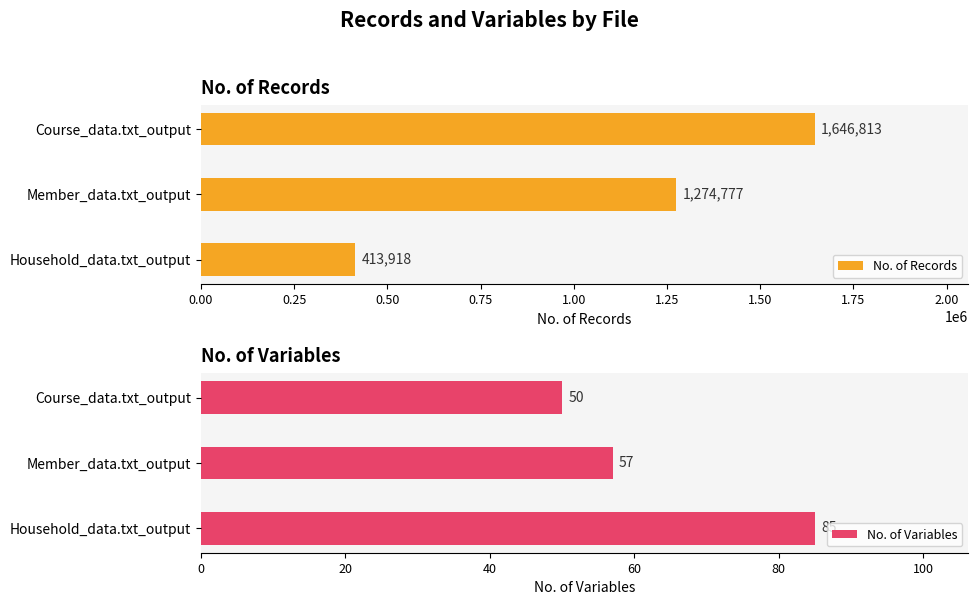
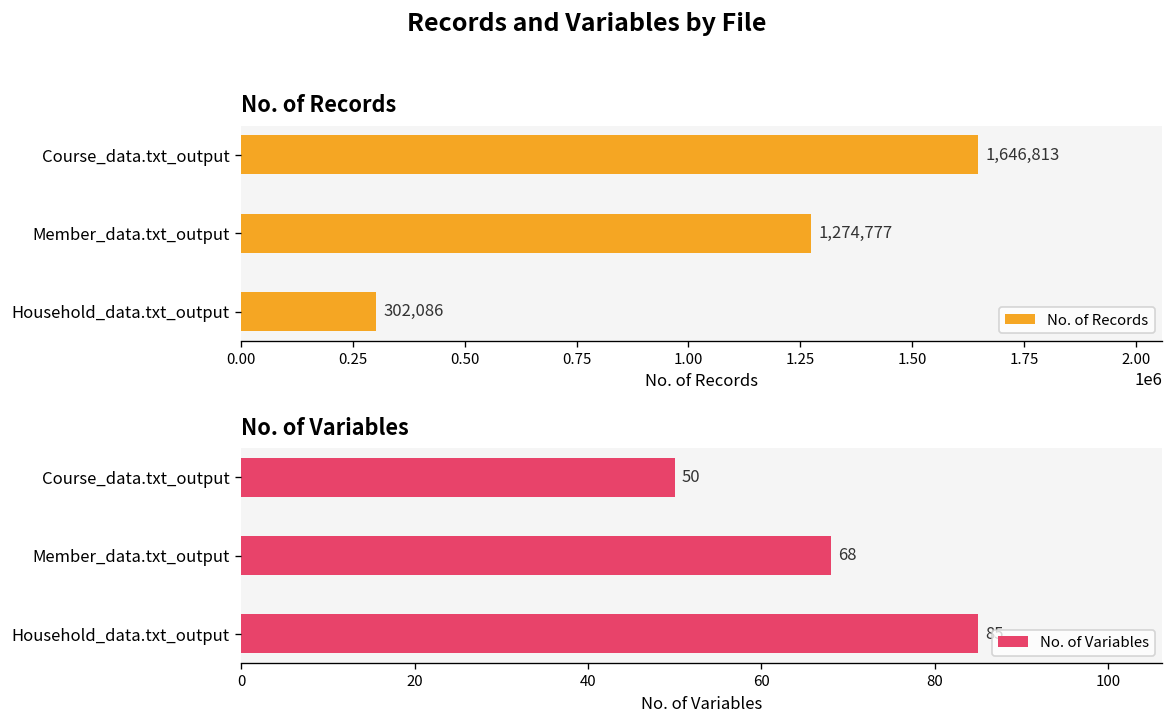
No. of Records, Household_data.txt_output: 413,918 -> 302,086
No. of Variables, Member_data.txt_output: 57 -> 68
